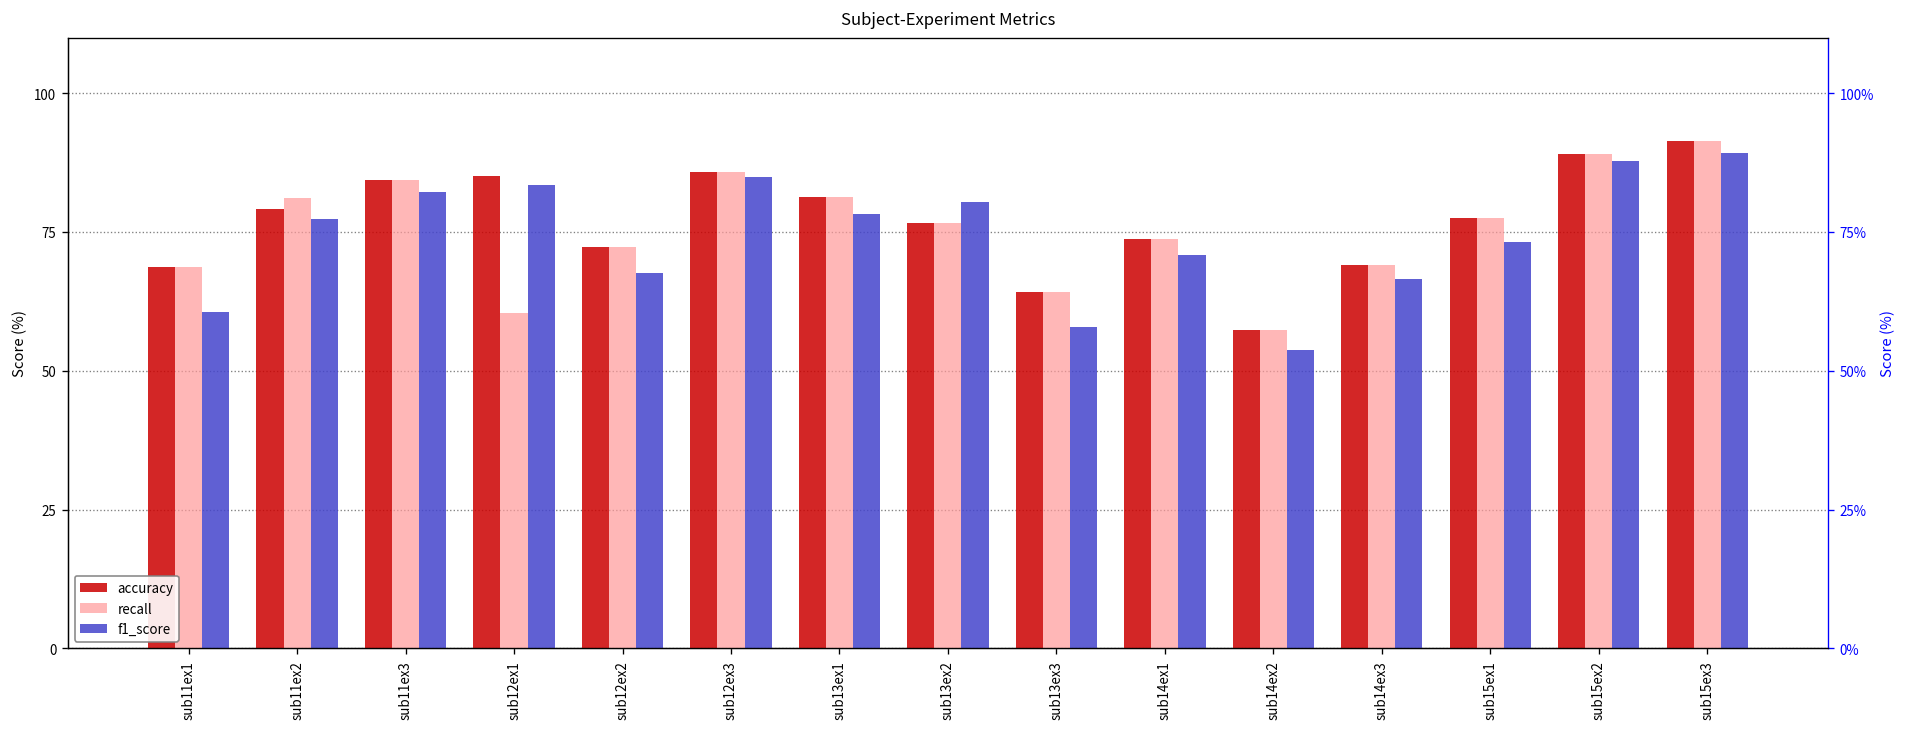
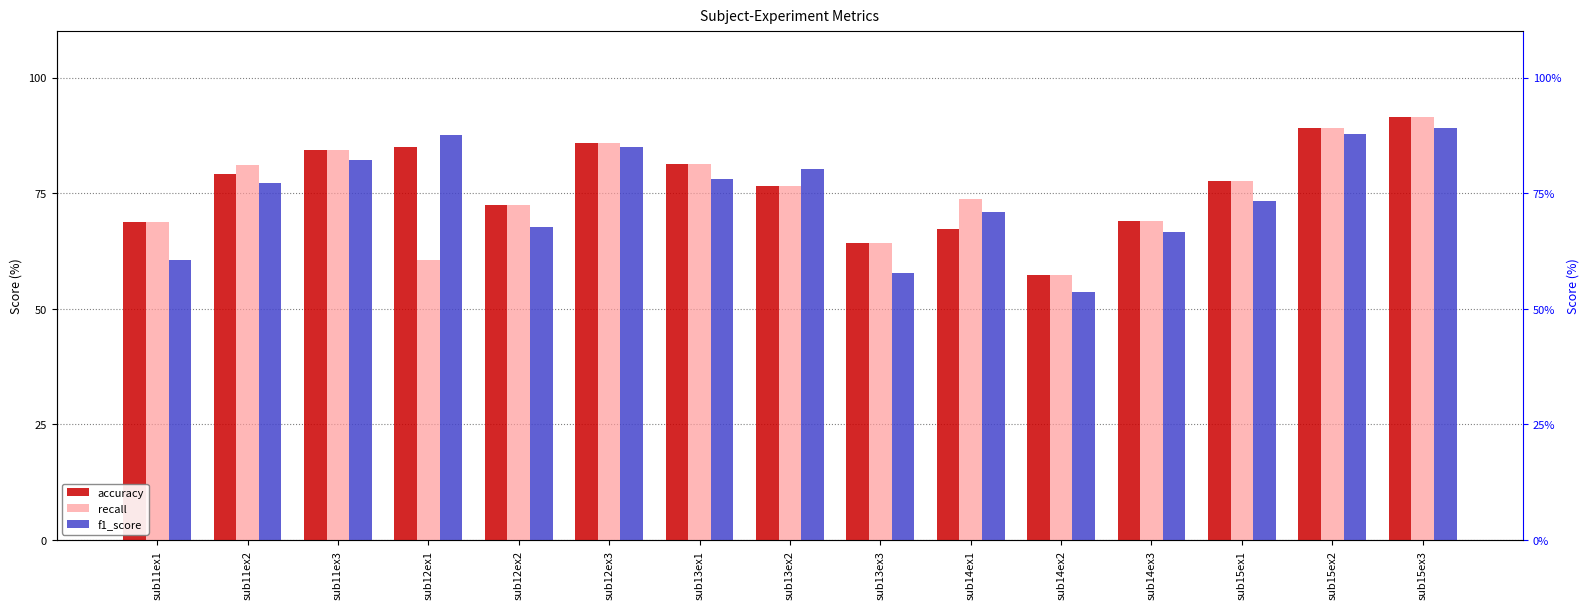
f1_score, sub12ex1: 83 -> 88
accuracy, sub14ex1: 74 -> 67
